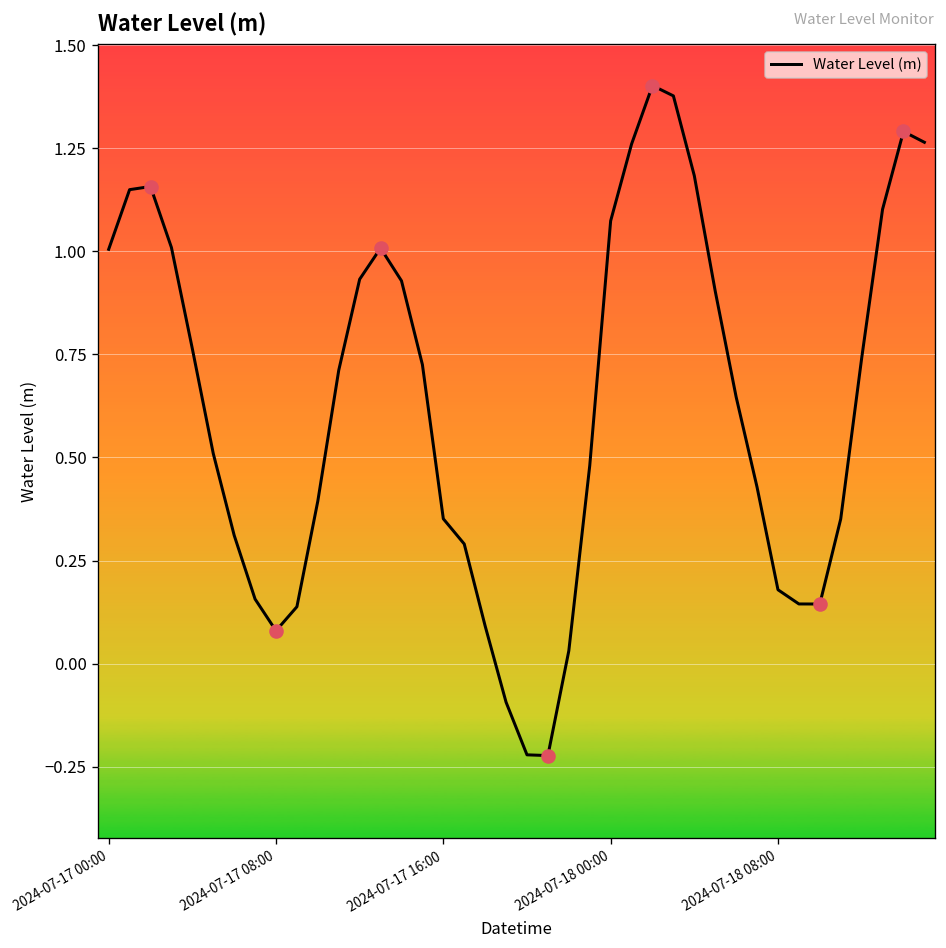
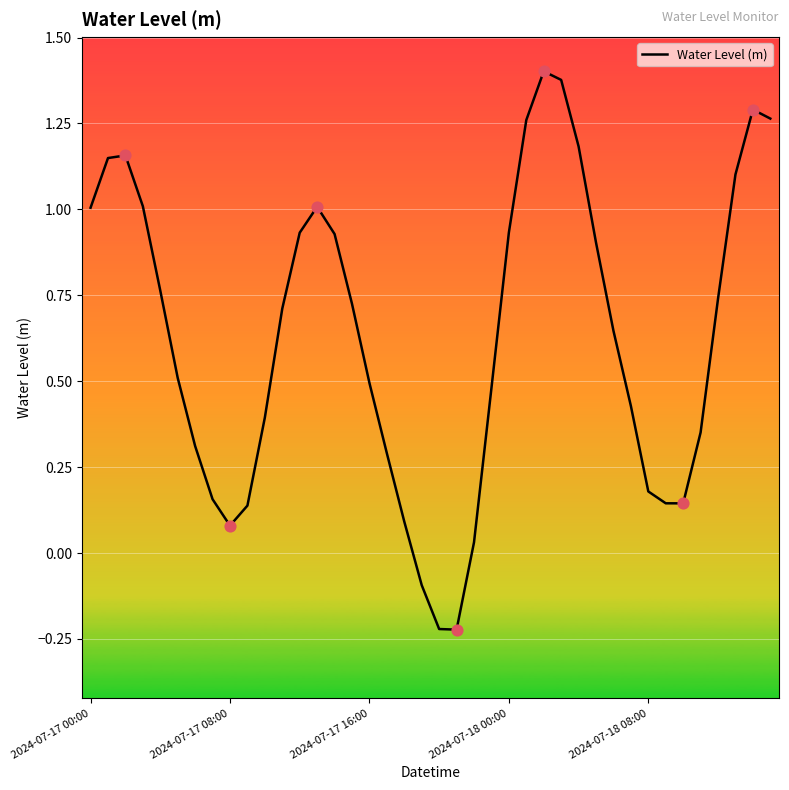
Water Level (m), 2024-07-17 16:00: 0.35 -> 0.49
Water Level (m), 2024-07-18 00:00: 1.07 -> 0.93
